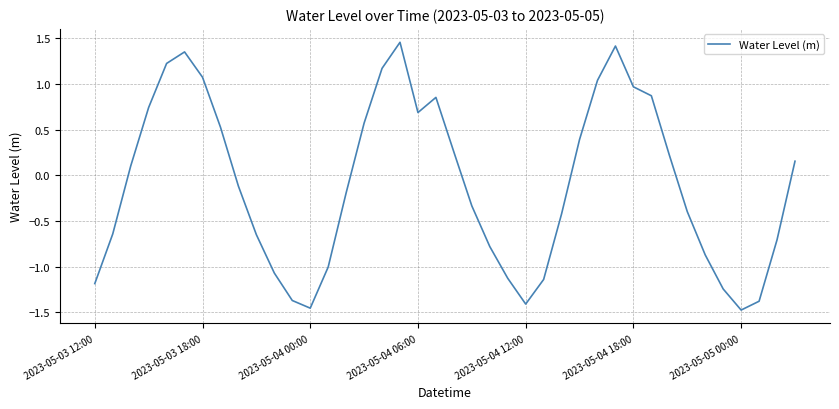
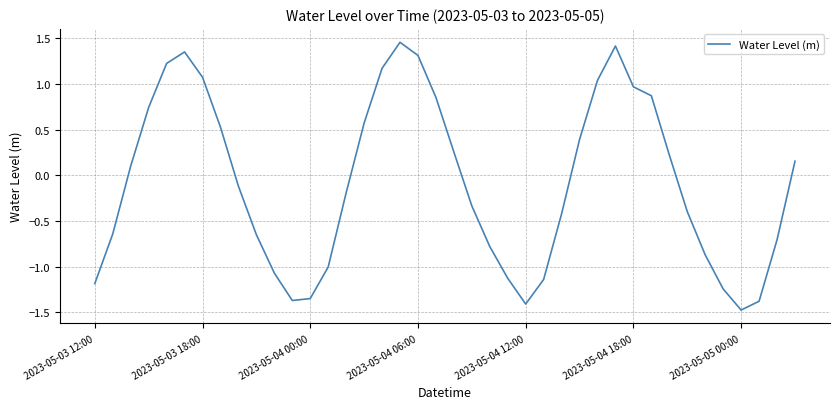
2023-05-04 00:00: -1.5 -> -1.3
2023-05-04 06:00: 0.7 -> 1.3
